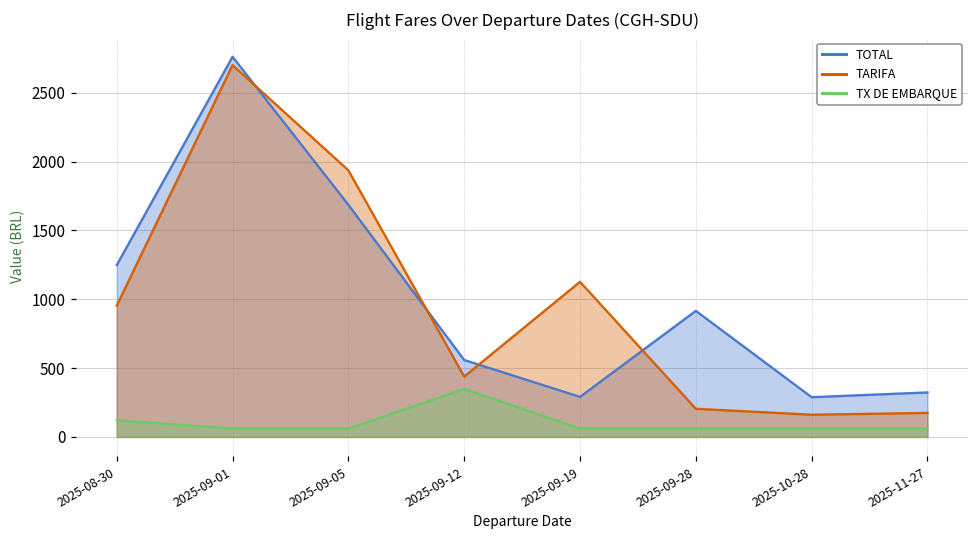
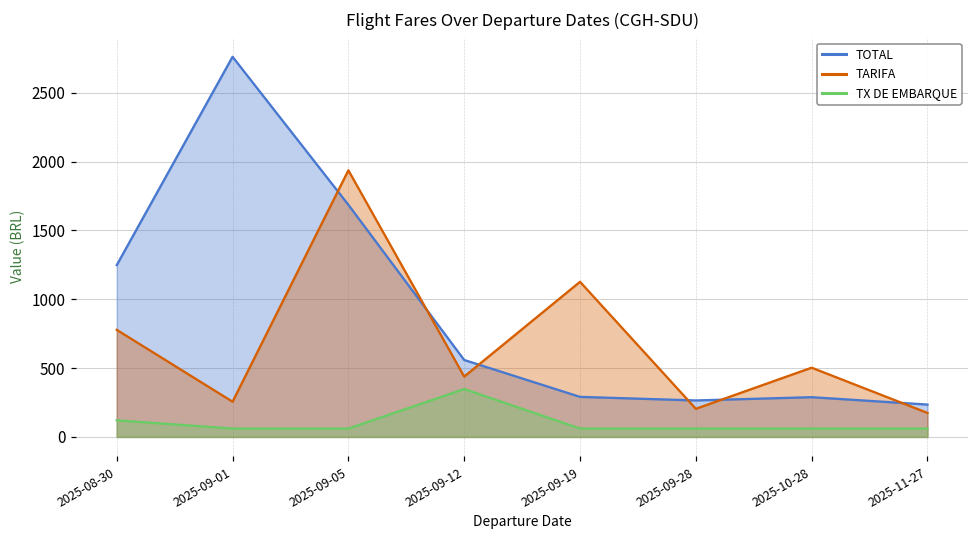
TARIFA, 2025-08-30: 950 -> 780
TARIFA, 2025-09-01: 2700 -> 260
TOTAL, 2025-09-28: 920 -> 260
TARIFA, 2025-10-28: 160 -> 500
TOTAL, 2025-11-27: 320 -> 230
